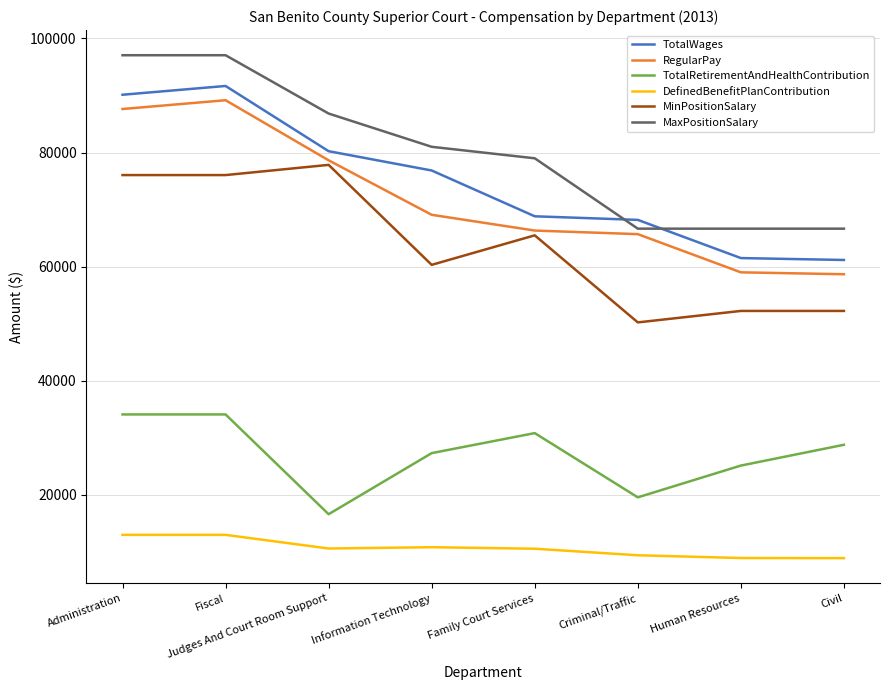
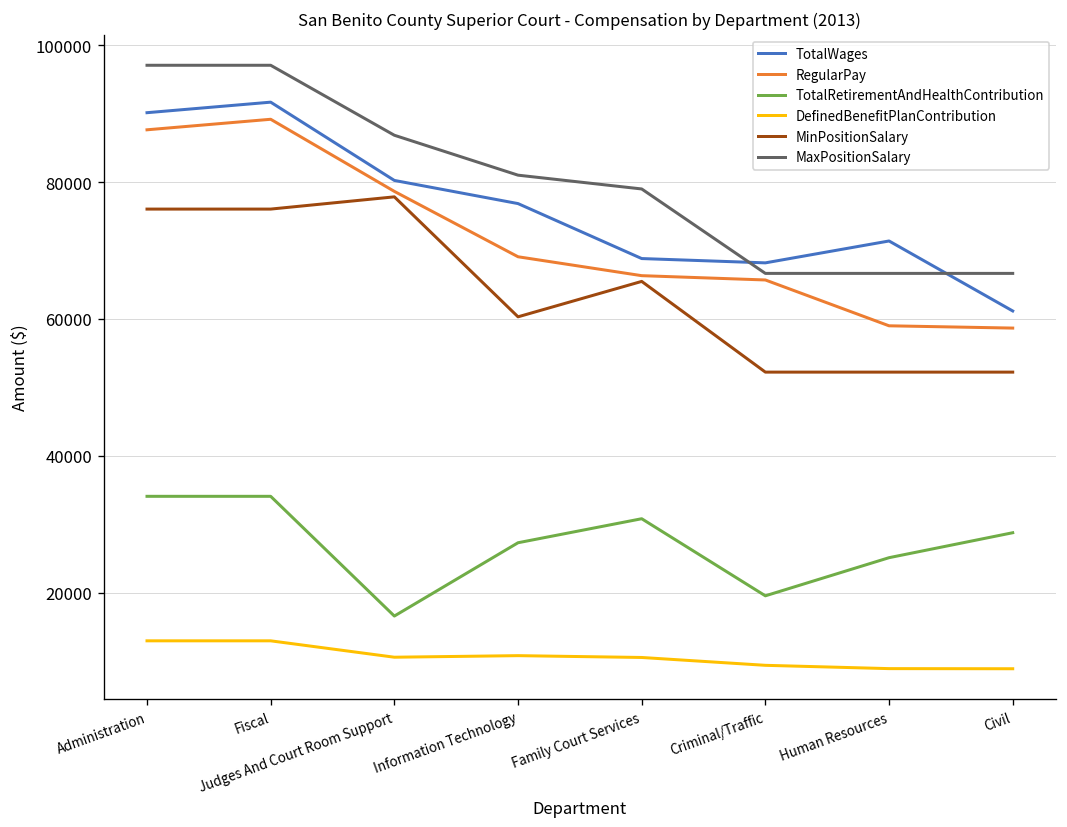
MinPositionSalary, Criminal/Traffic: 50000 -> 52000
TotalWages, Human Resources: 61000 -> 71000
